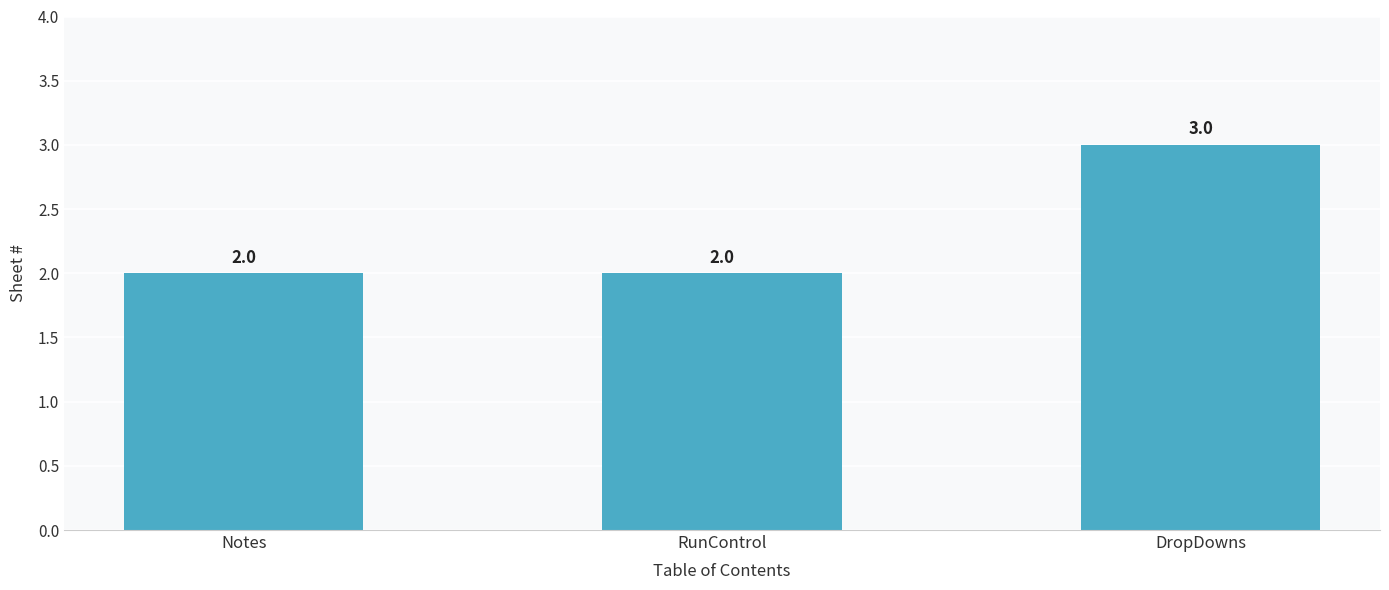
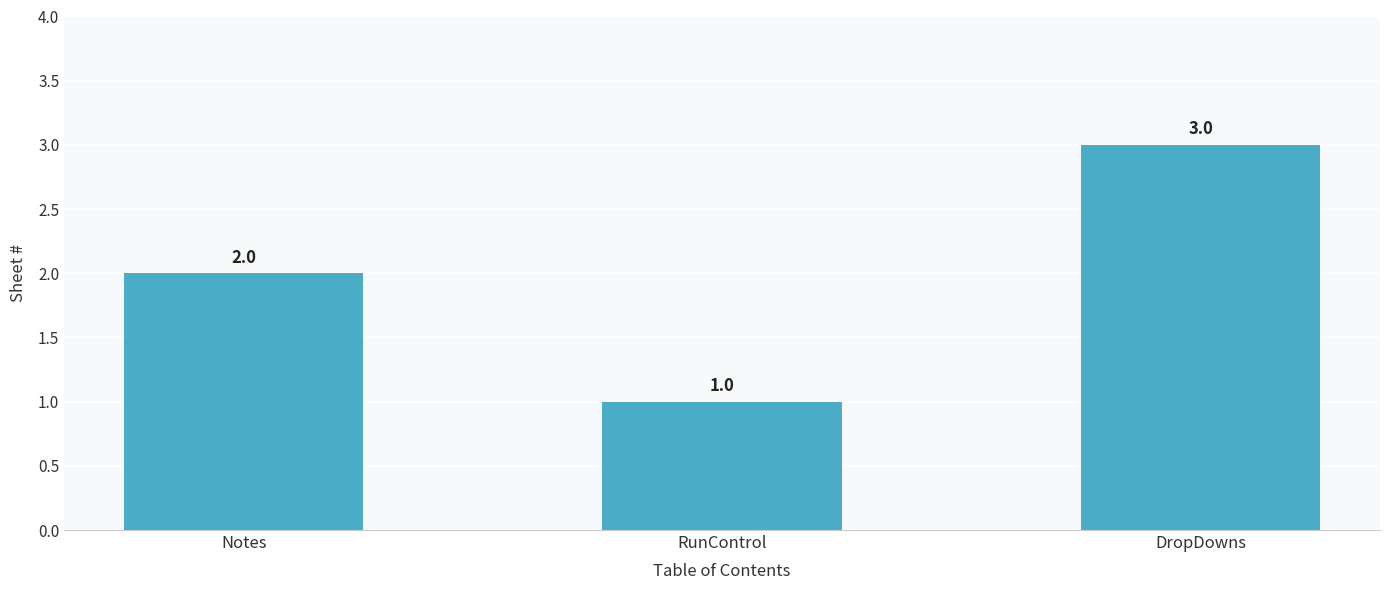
RunControl: 2.0 -> 1.0
